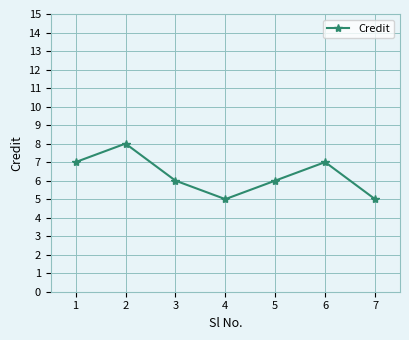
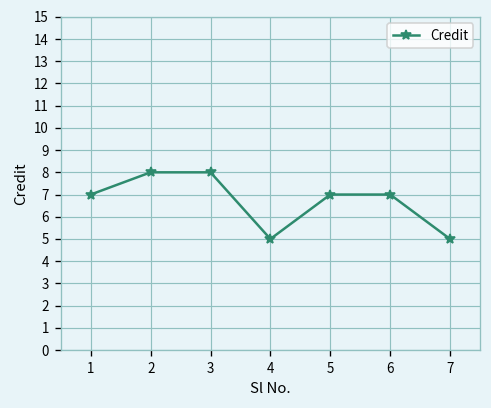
3: 6 -> 8
5: 6 -> 7
